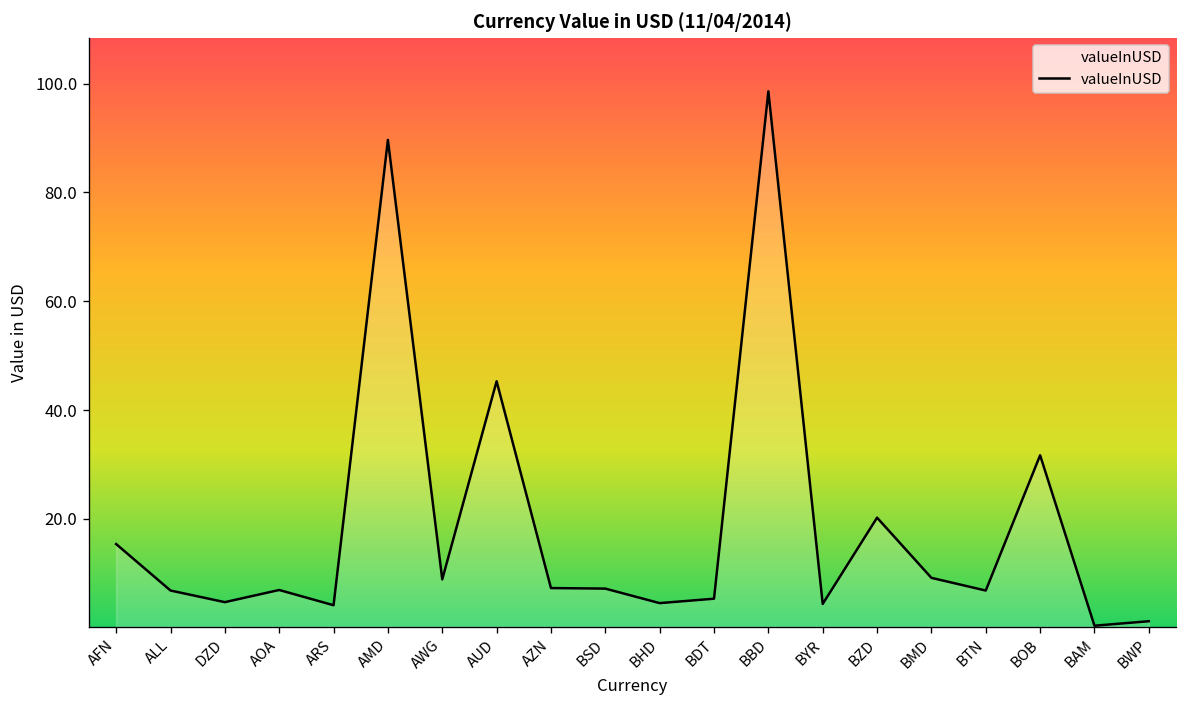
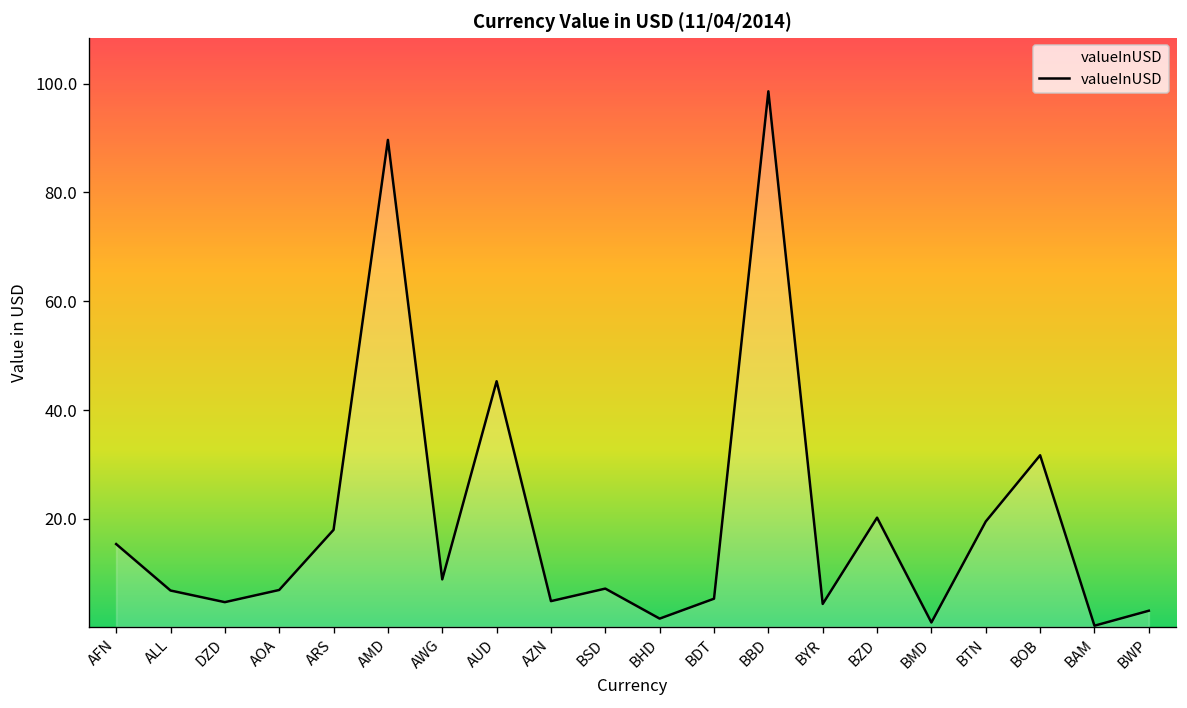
ARS: 4 -> 18
AZN: 7 -> 5
BHD: 5 -> 2
BMD: 9 -> 1
BTN: 7 -> 20
BWP: 1 -> 3
